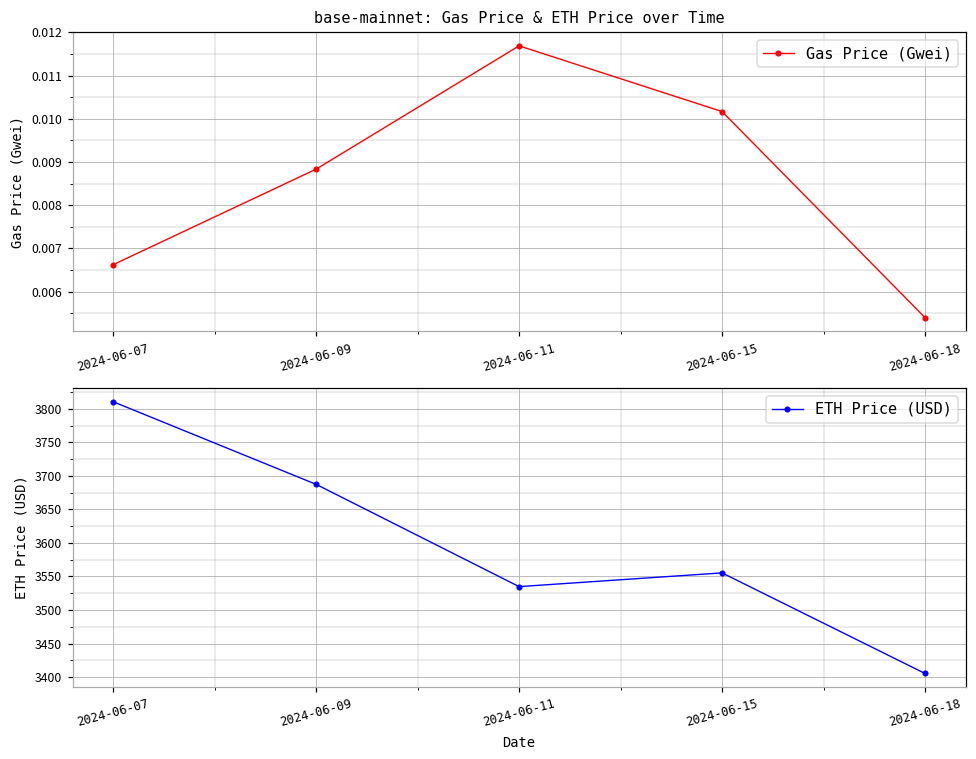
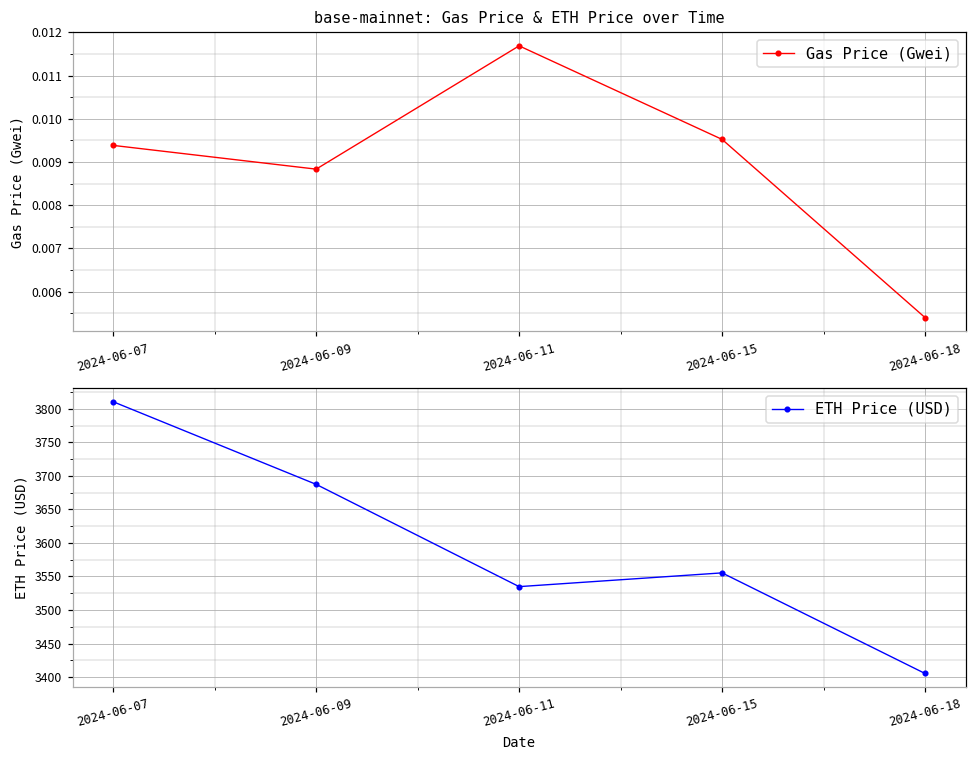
base-mainnet: Gas Price & ETH Price over Time, 2024-06-07: 0.0066 -> 0.0094
base-mainnet: Gas Price & ETH Price over Time, 2024-06-15: 0.0102 -> 0.0095
